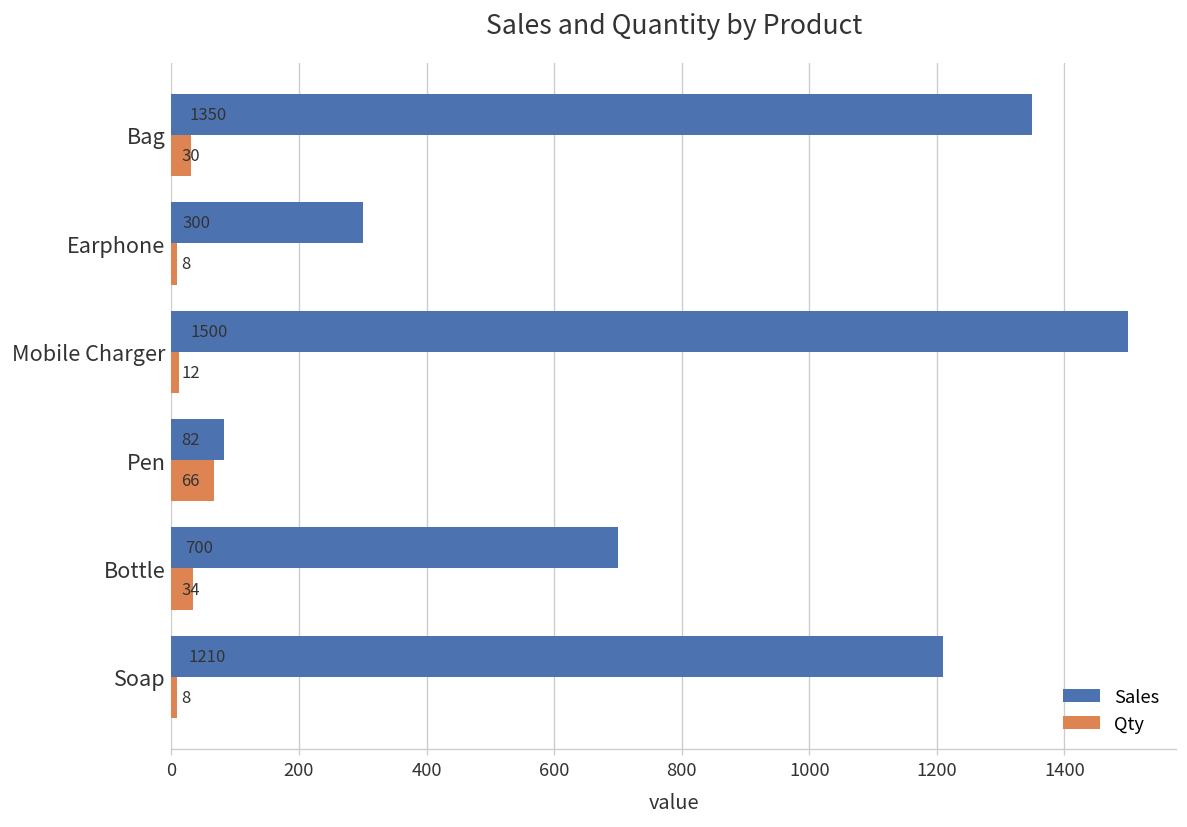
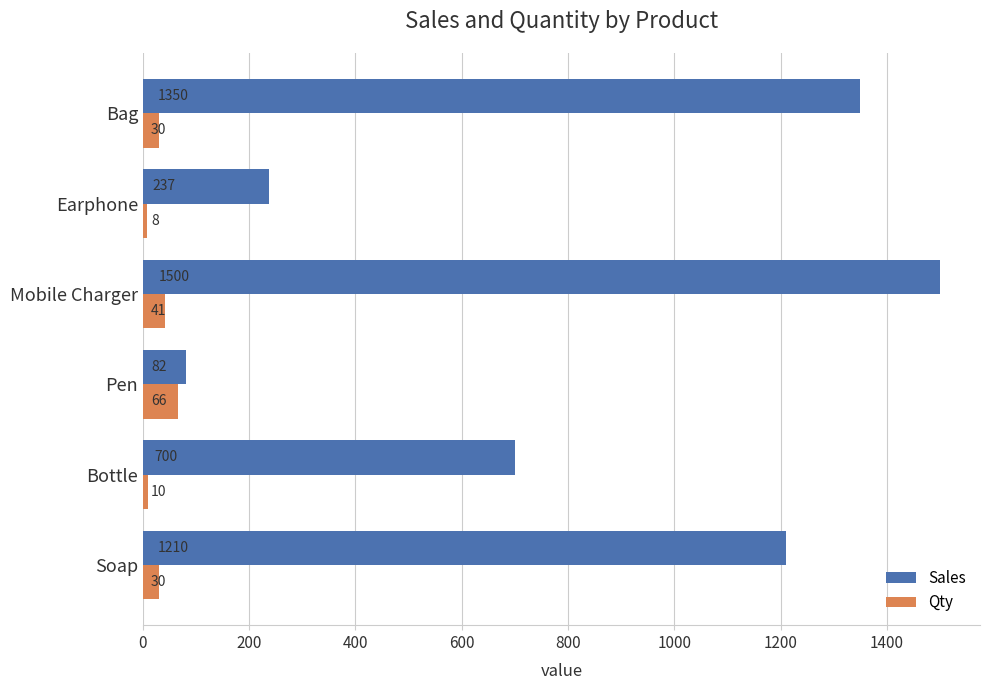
Sales, Earphone: 300 -> 237
Qty, Mobile Charger: 12 -> 41
Qty, Bottle: 34 -> 10
Qty, Soap: 8 -> 30
